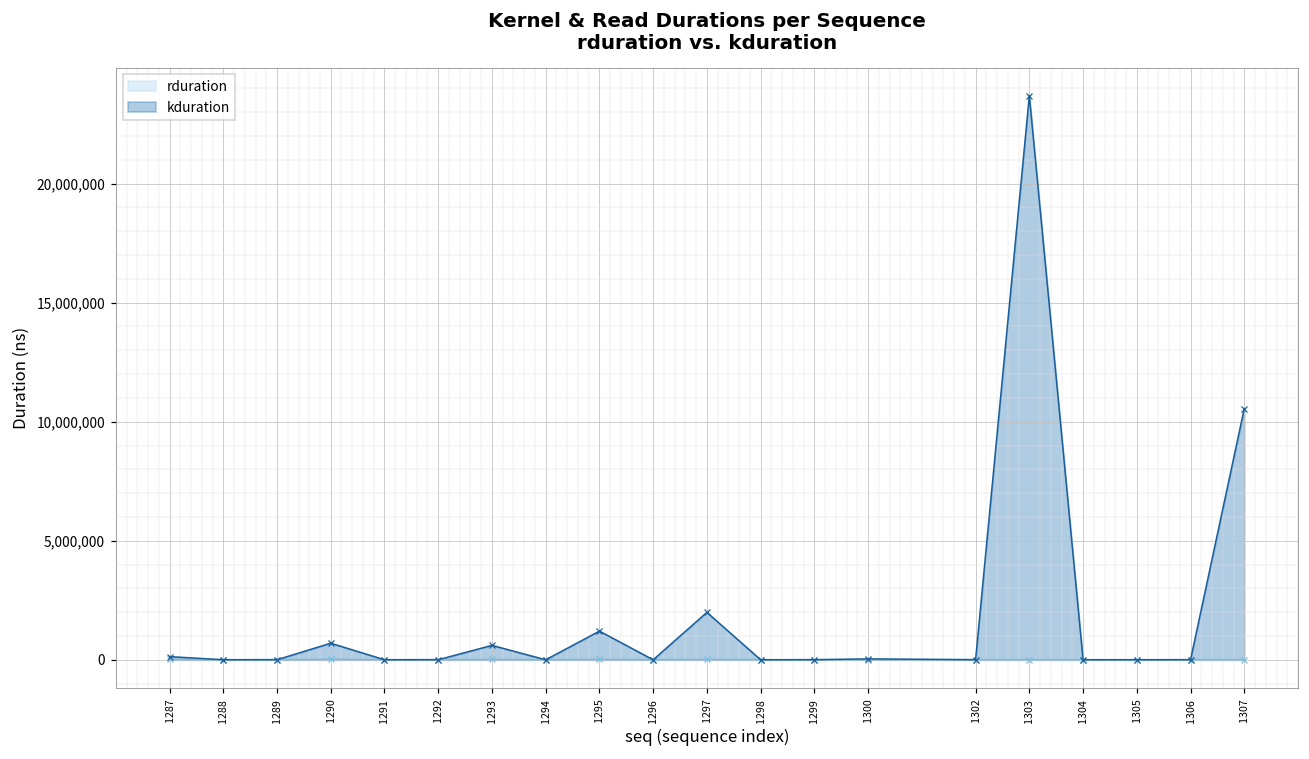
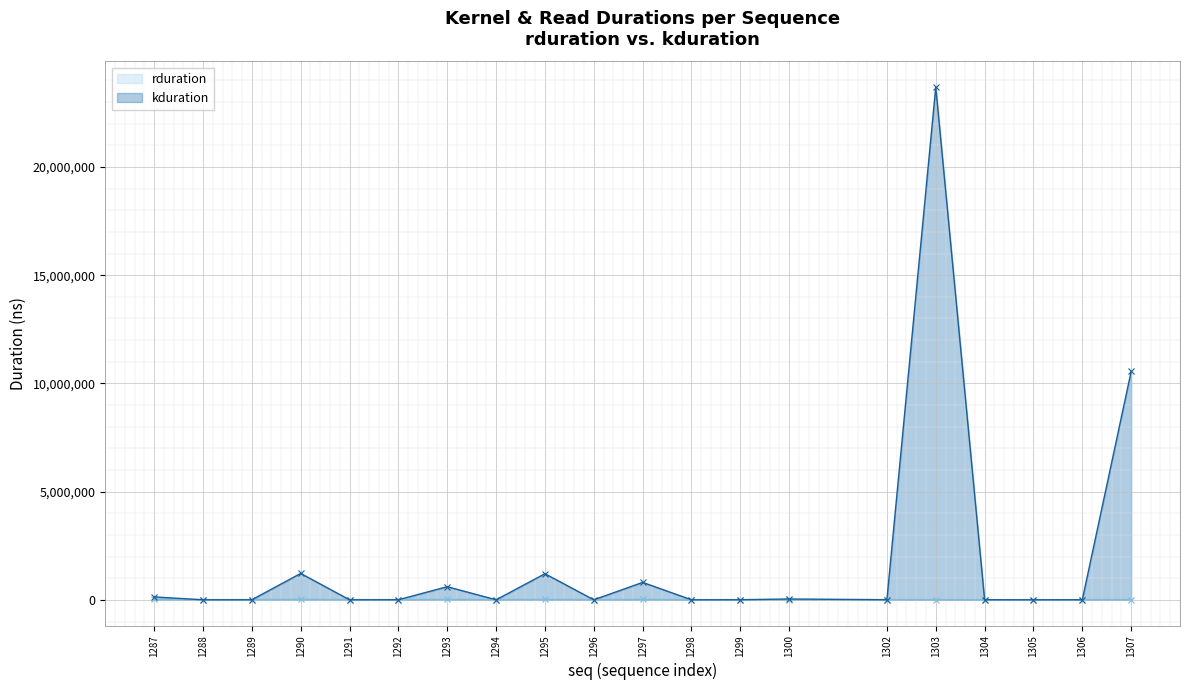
kduration, 1290: 700,000 -> 1,200,000
kduration, 1297: 2,000,000 -> 800,000
